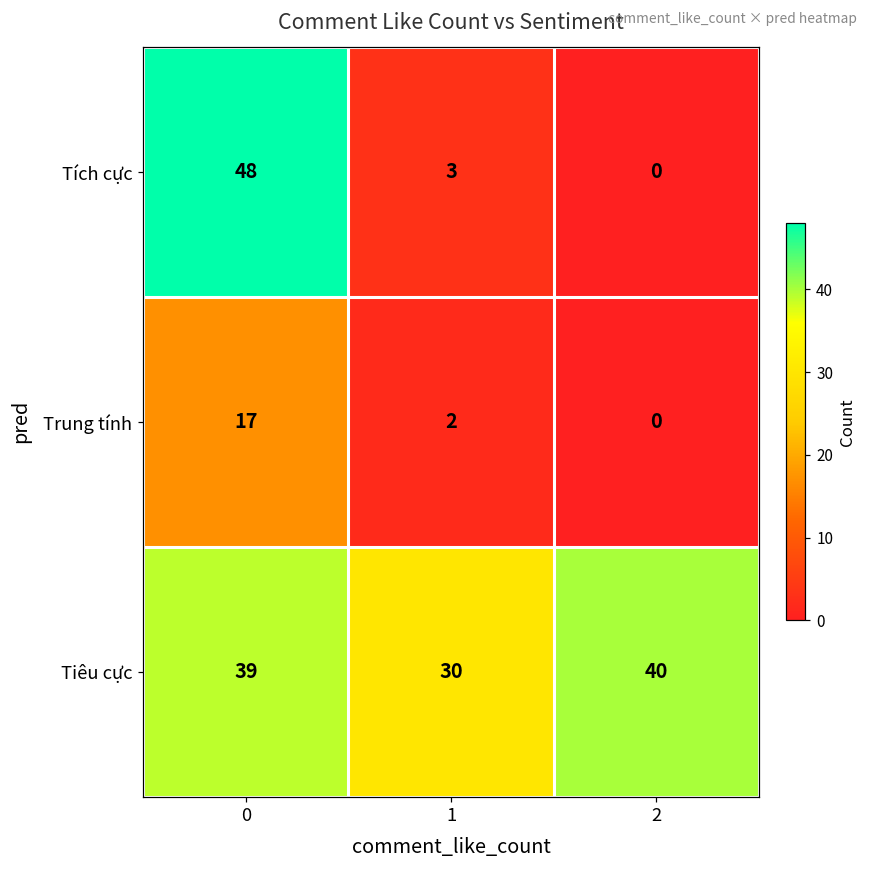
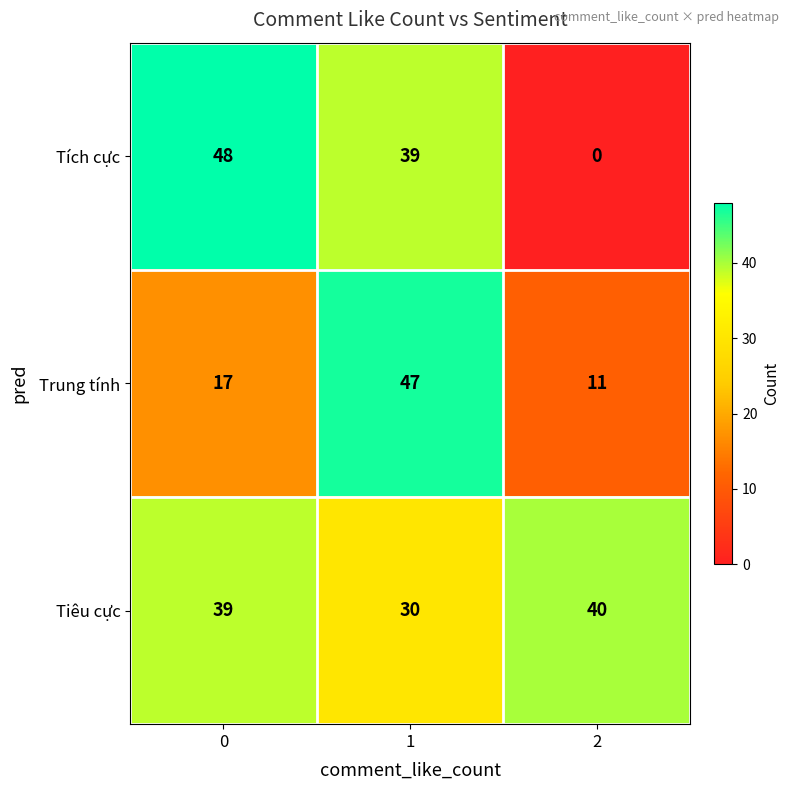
Tích cực, 1: 3 -> 39
Trung tính, 1: 2 -> 47
Trung tính, 2: 0 -> 11
